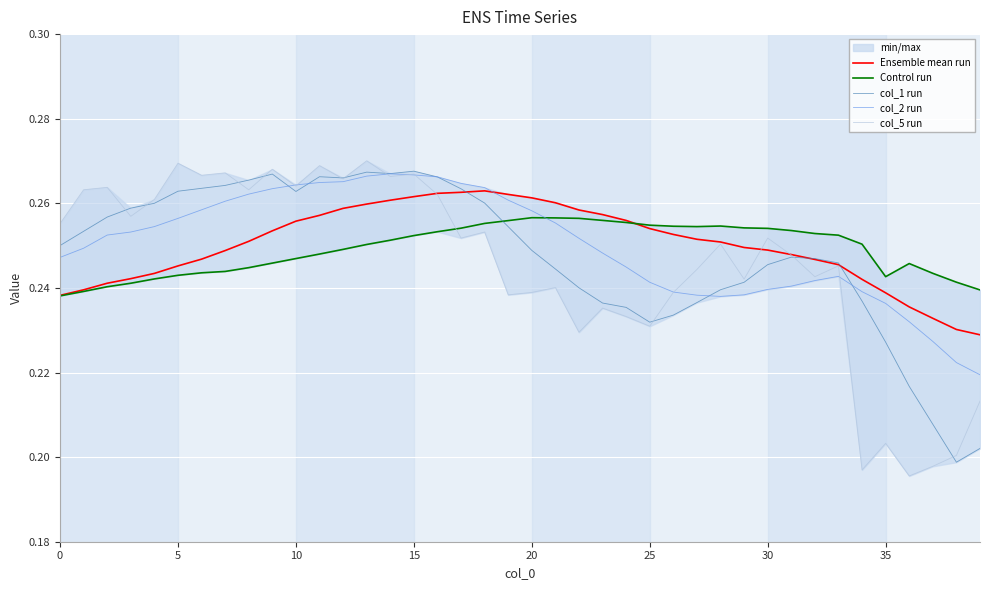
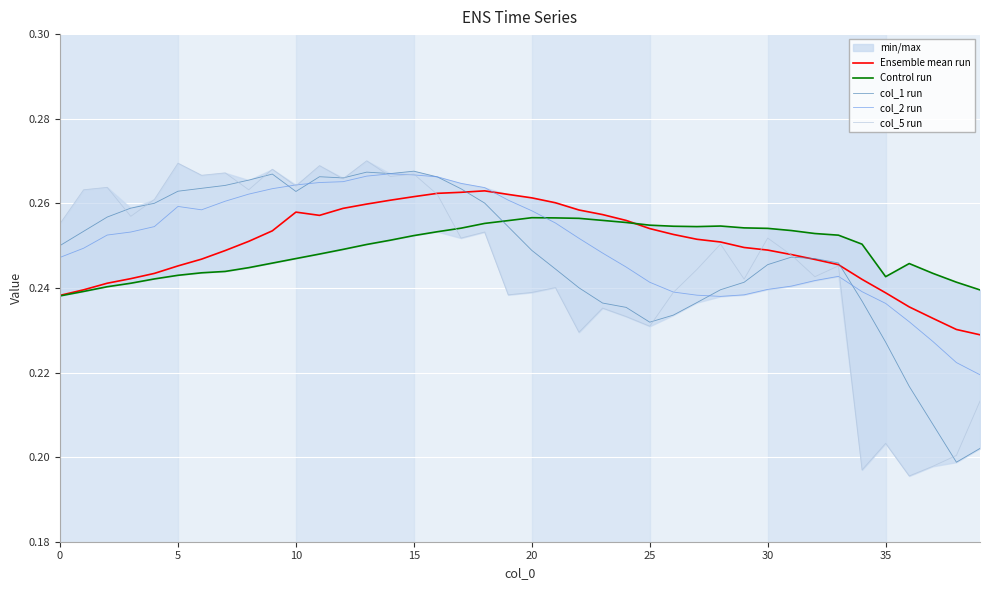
col_2 run, 5: 0.256 -> 0.259
Ensemble mean run, 10: 0.256 -> 0.258
